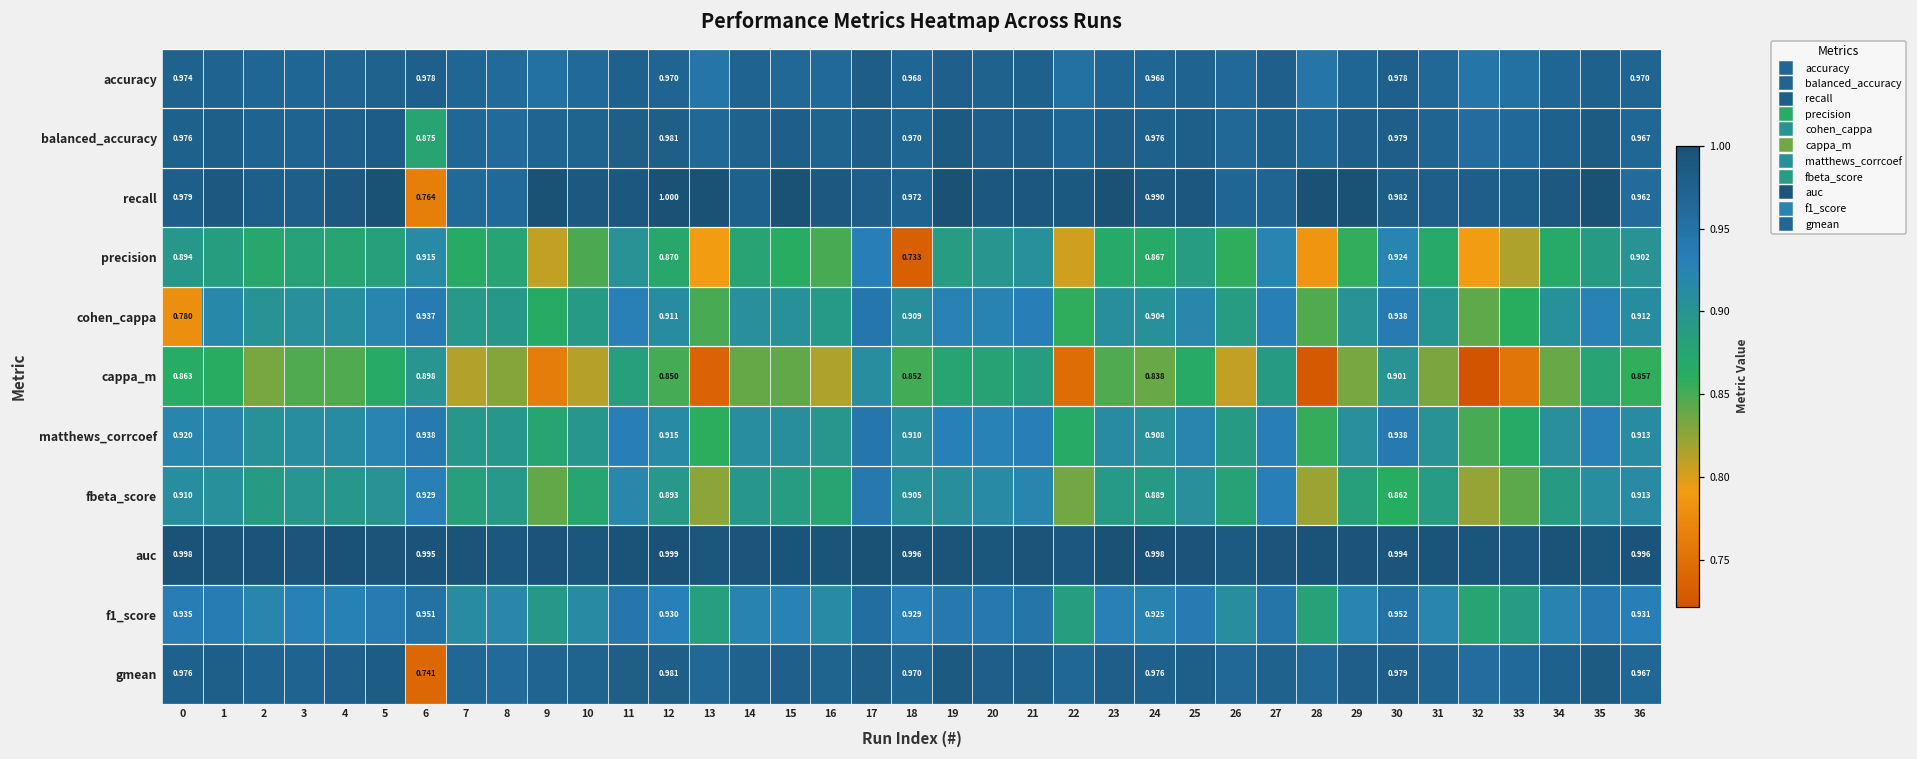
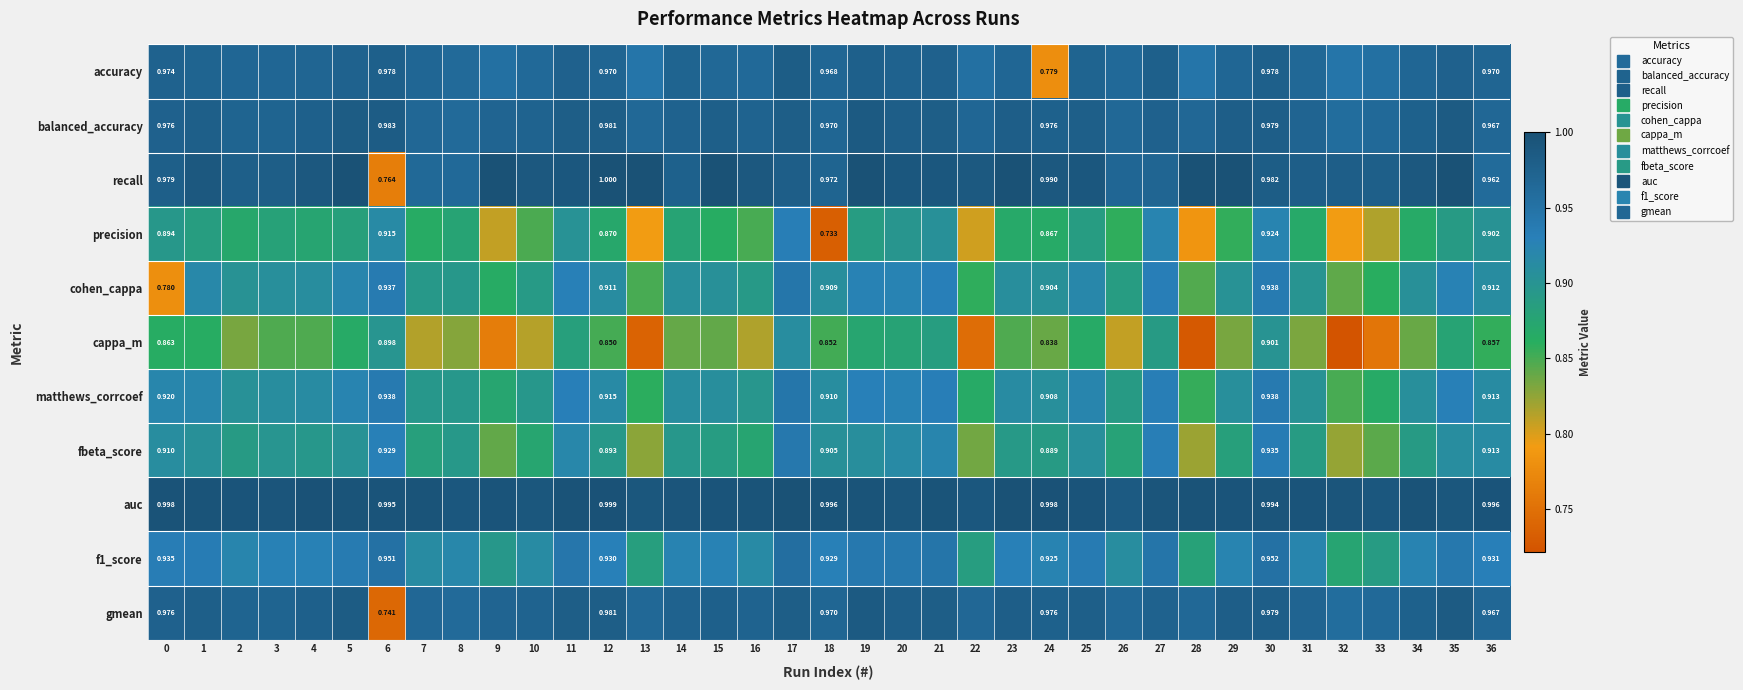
accuracy, 24: 0.968 -> 0.779
balanced_accuracy, 6: 0.875 -> 0.983
fbeta_score, 30: 0.862 -> 0.935
